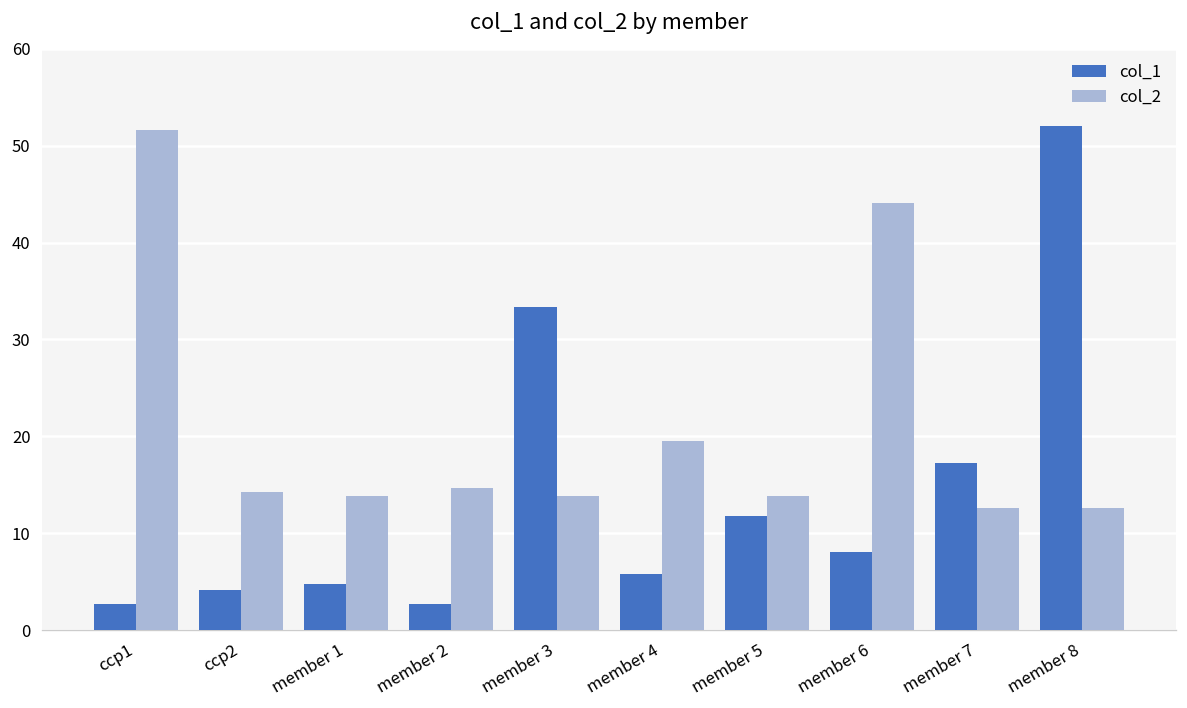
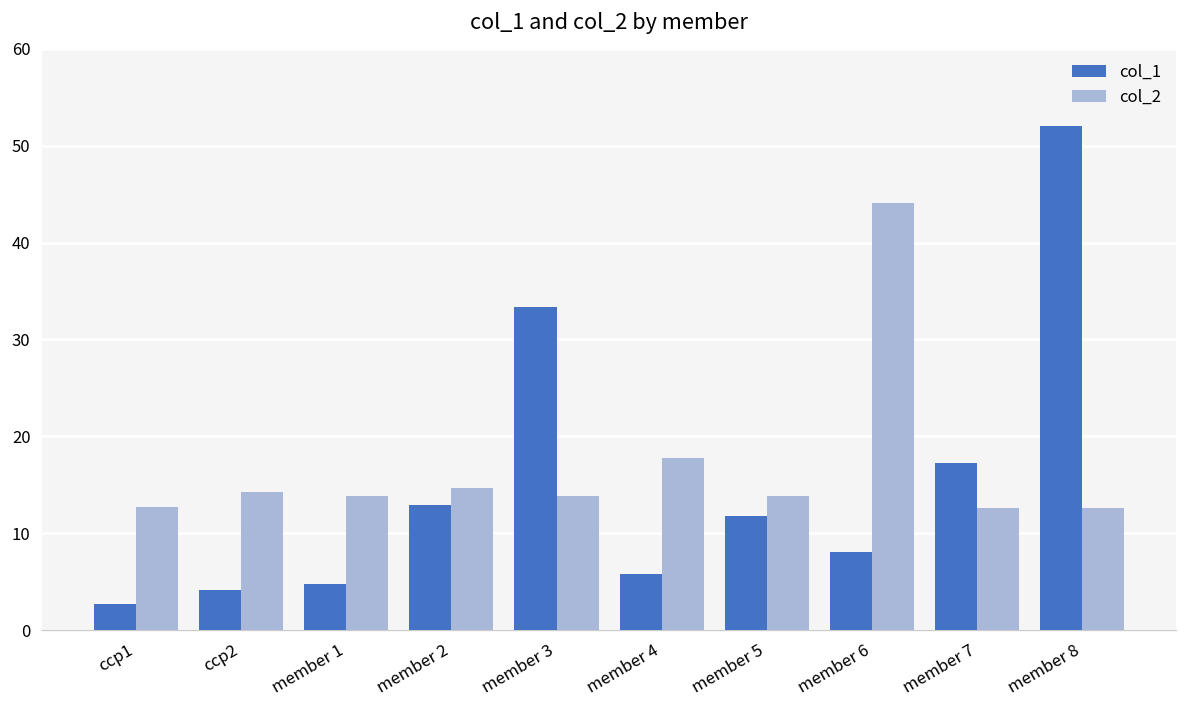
col_2, ccp1: 52 -> 13
col_1, member 2: 3 -> 13
col_2, member 4: 19 -> 18
